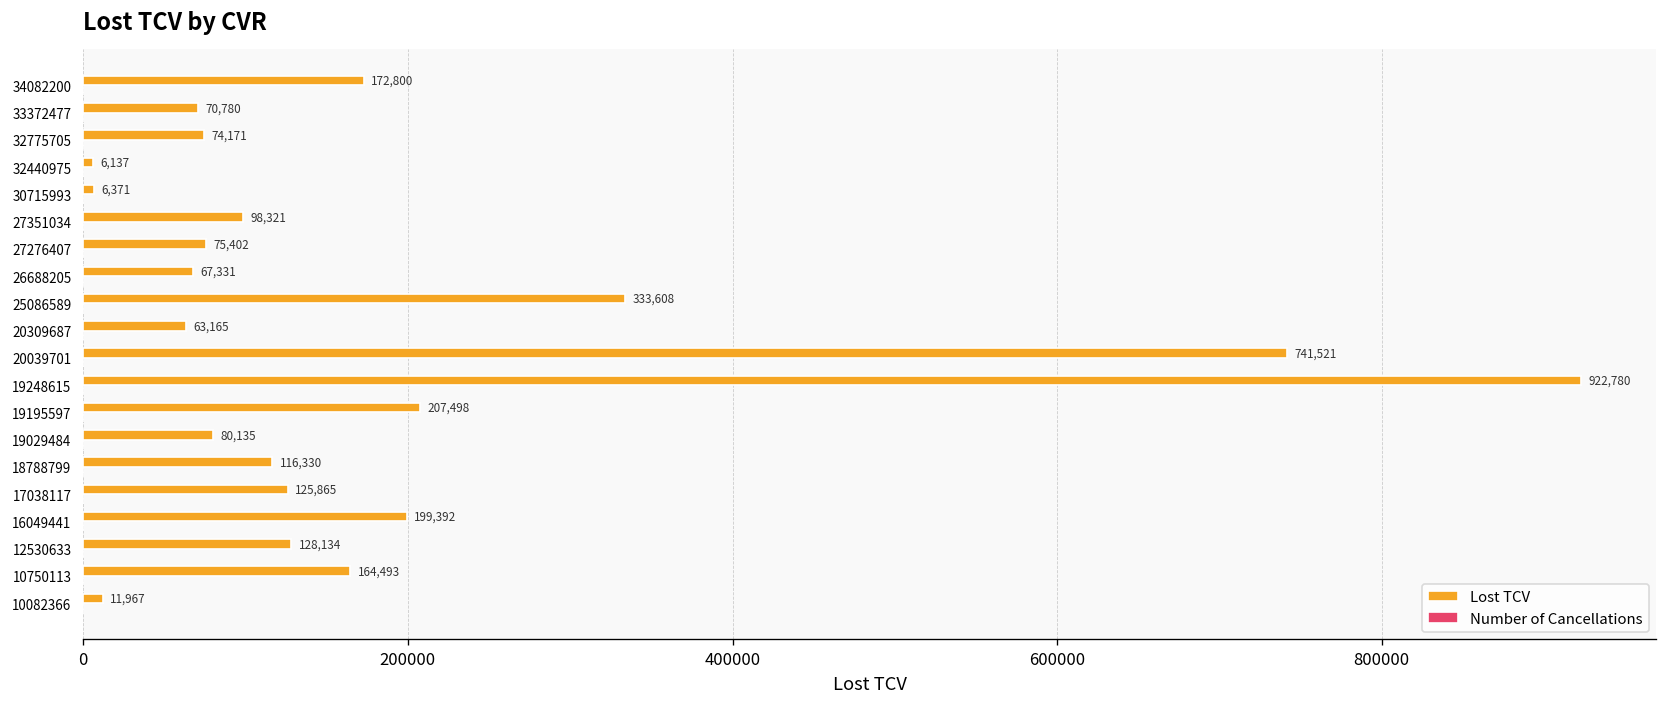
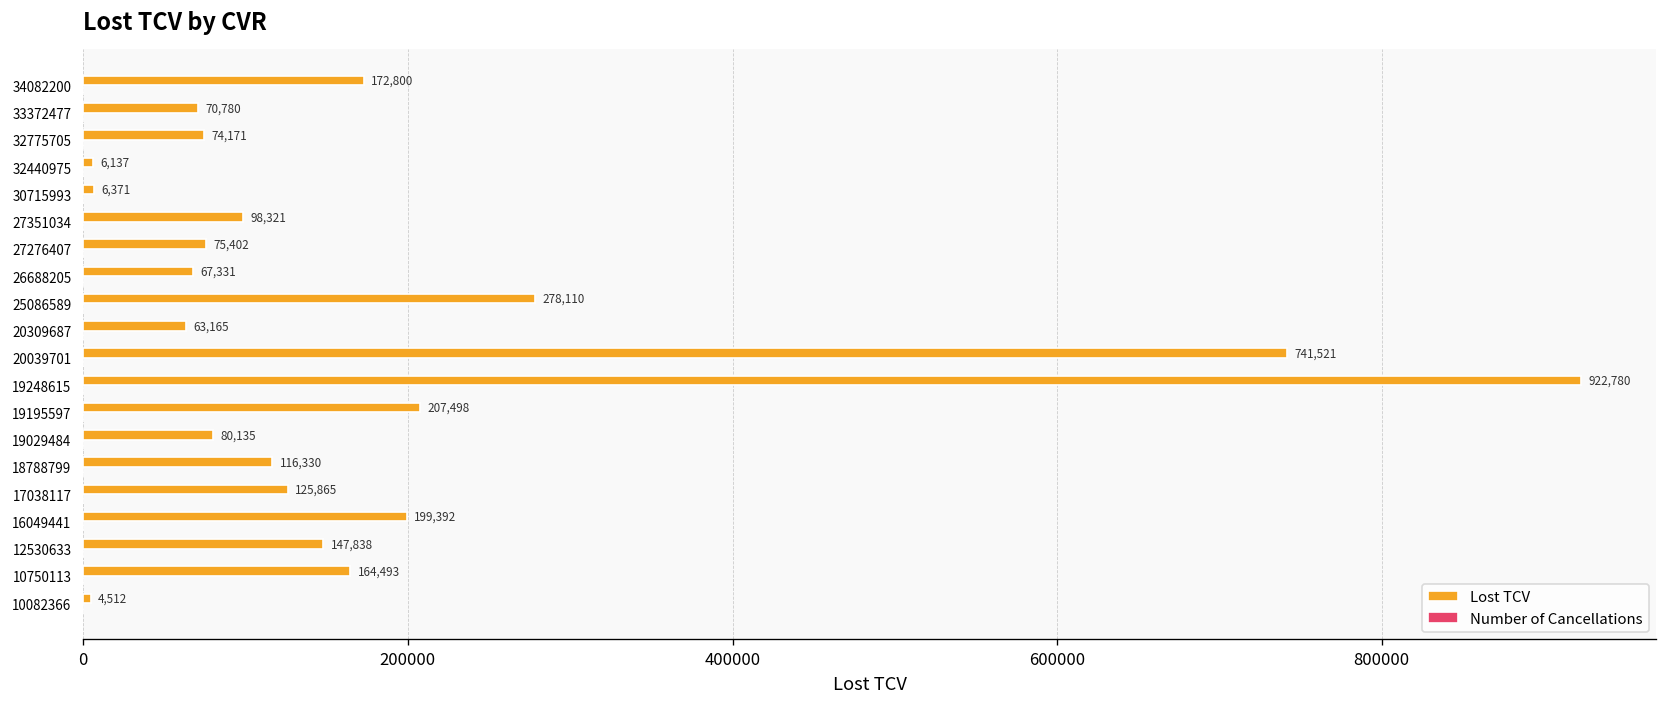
Lost TCV, 25086589: 333,608 -> 278,110
Lost TCV, 12530633: 128,134 -> 147,838
Lost TCV, 10082366: 11,967 -> 4,512
